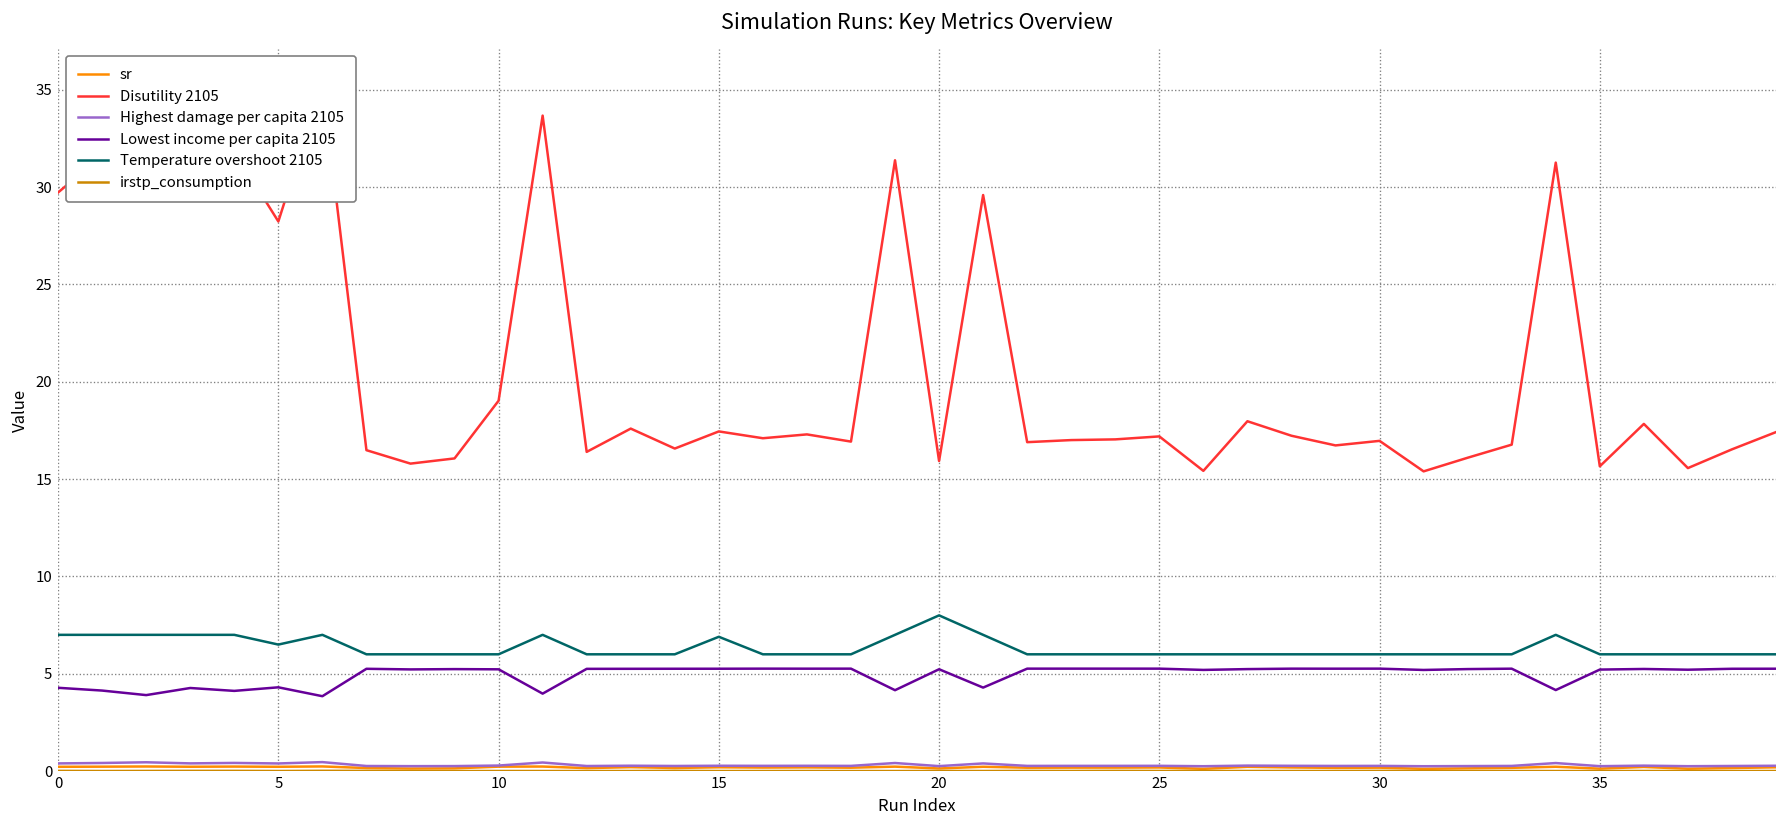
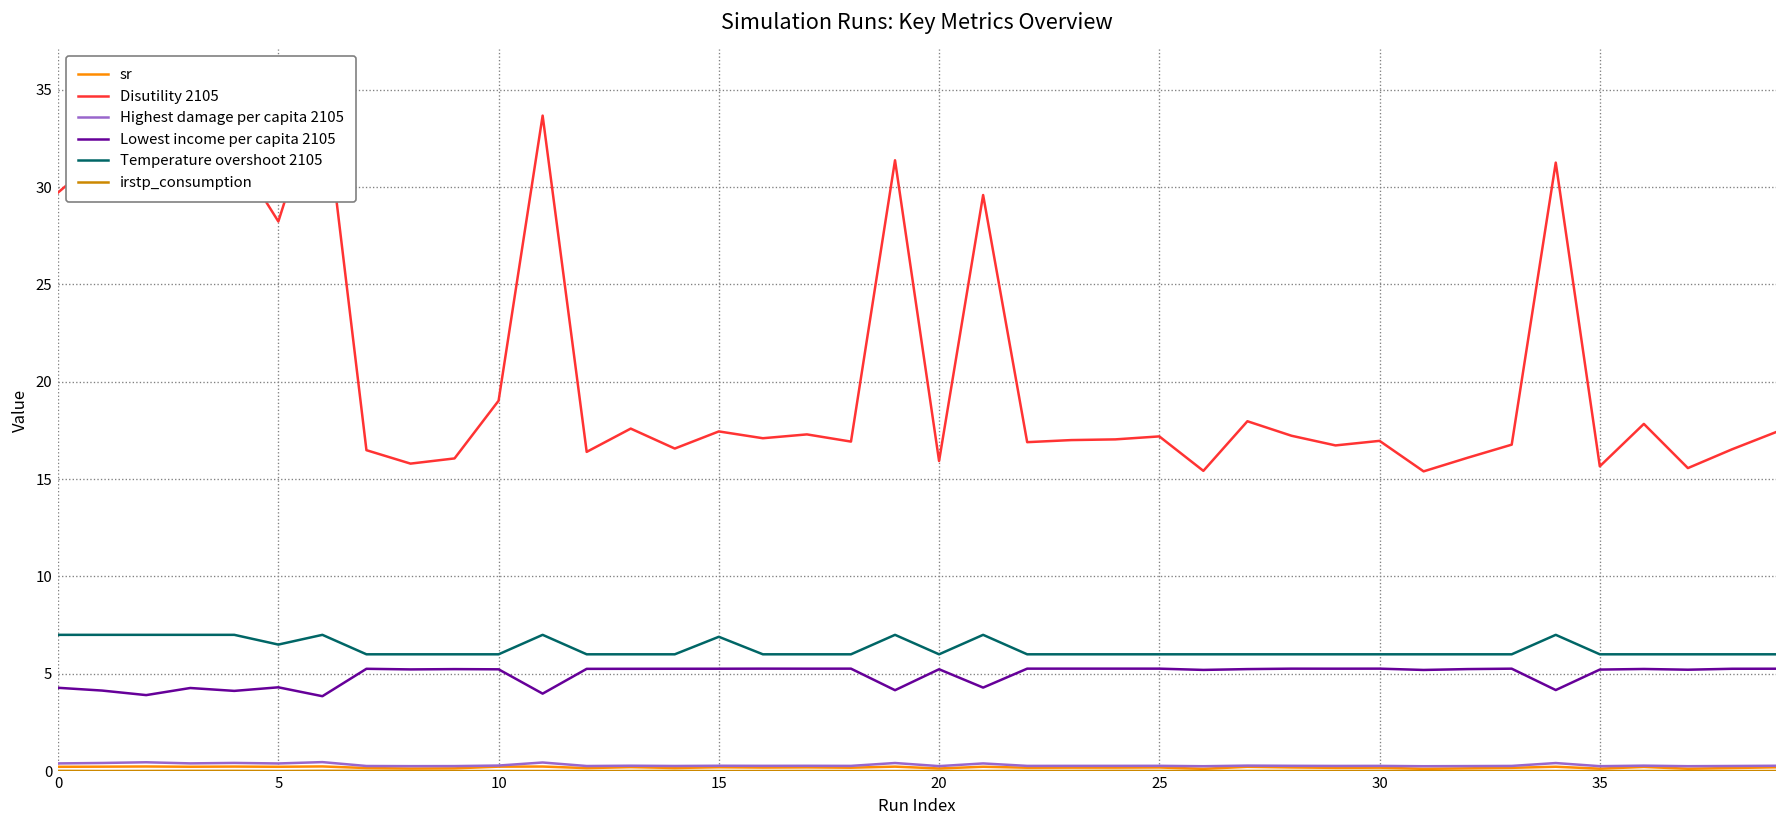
Temperature overshoot 2105, 20: 8 -> 6
